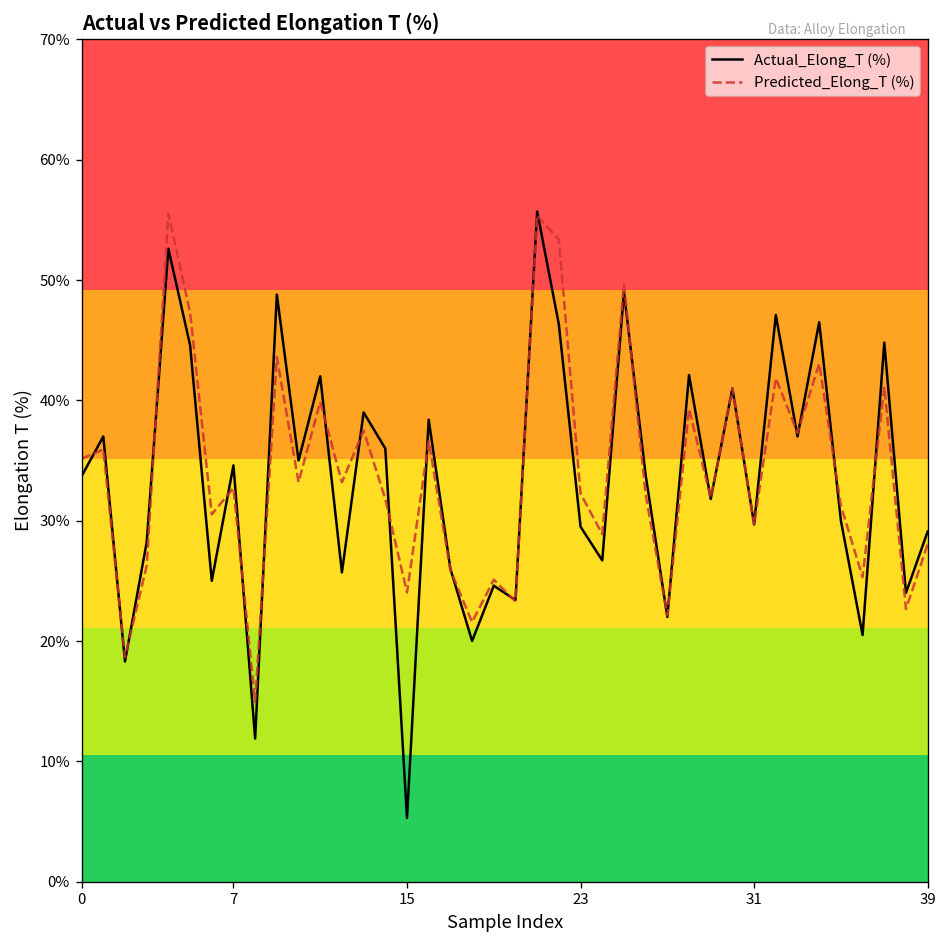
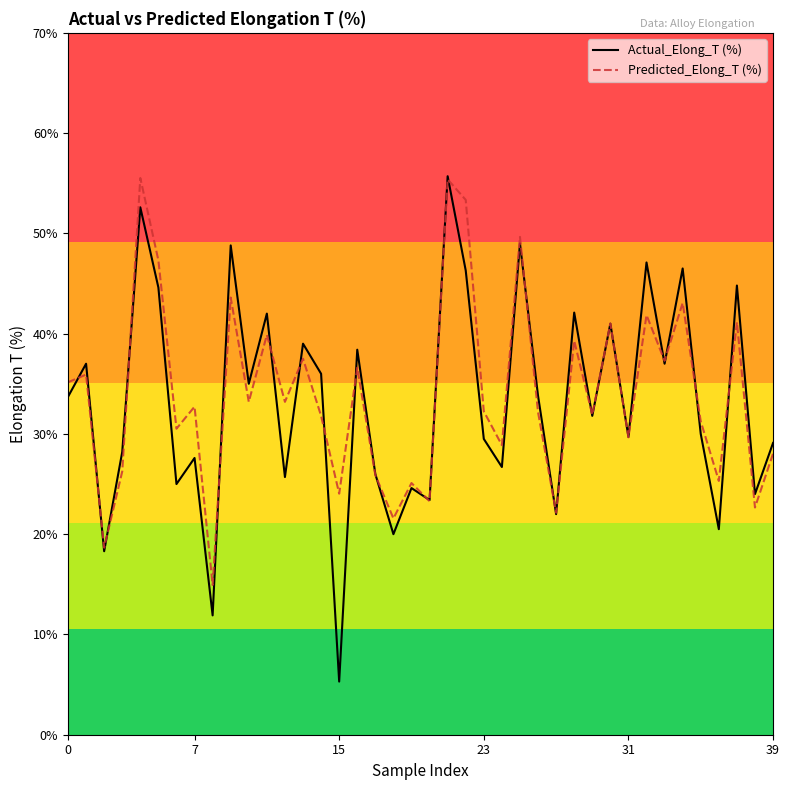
Actual_Elong_T (%), 7: 34.6% -> 27.6%
